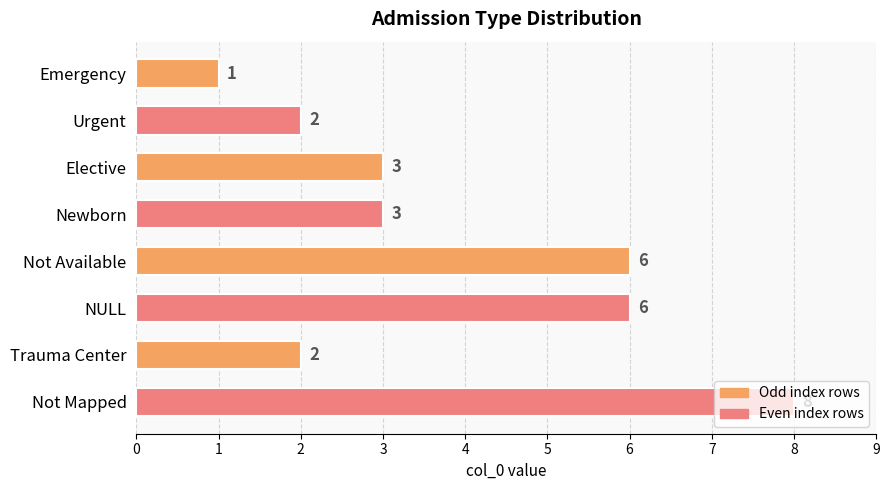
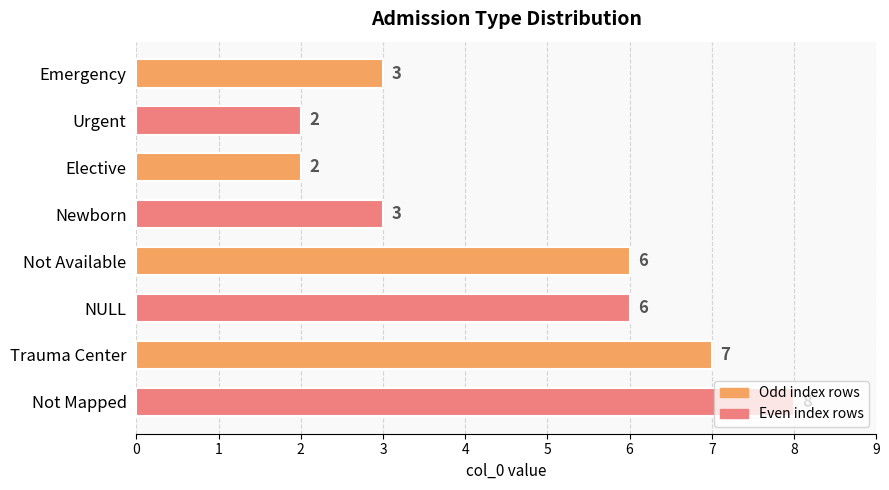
Emergency: 1 -> 3
Elective: 3 -> 2
Trauma Center: 2 -> 7
